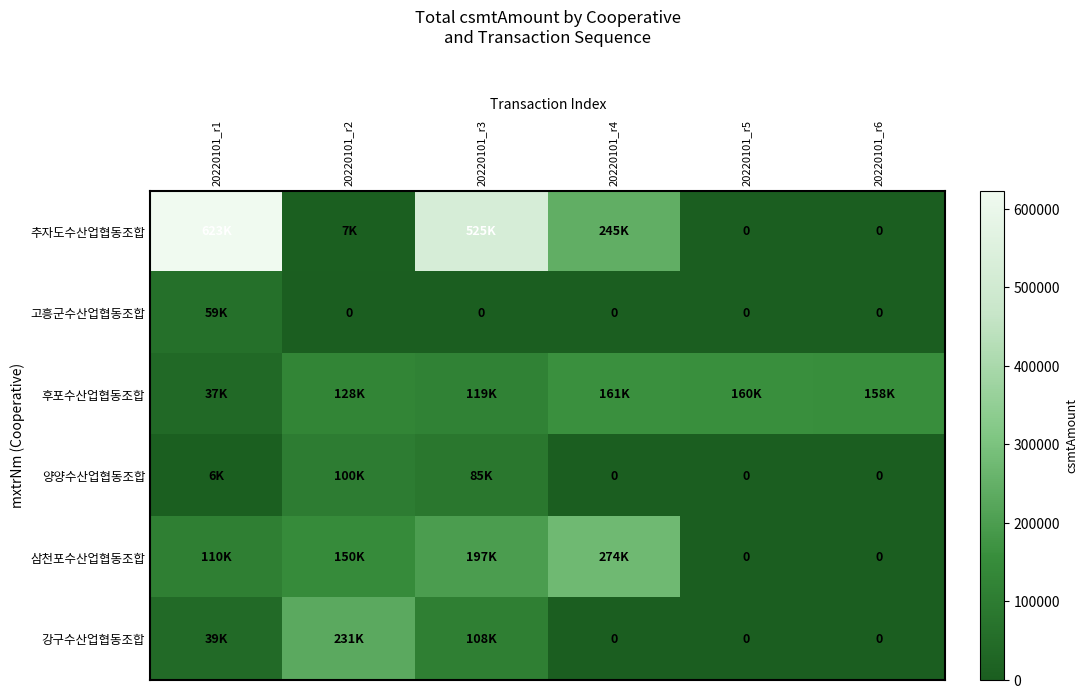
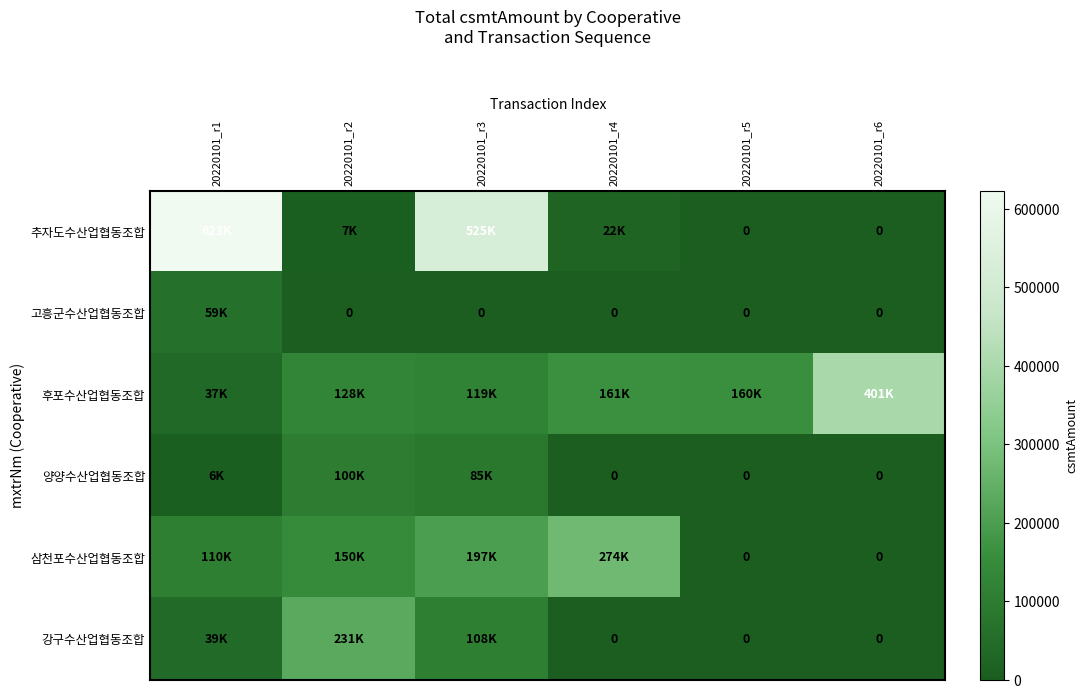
추자도수산업협동조합, 20220101_r4: 245K -> 22K
후포수산업협동조합, 20220101_r6: 158K -> 401K
